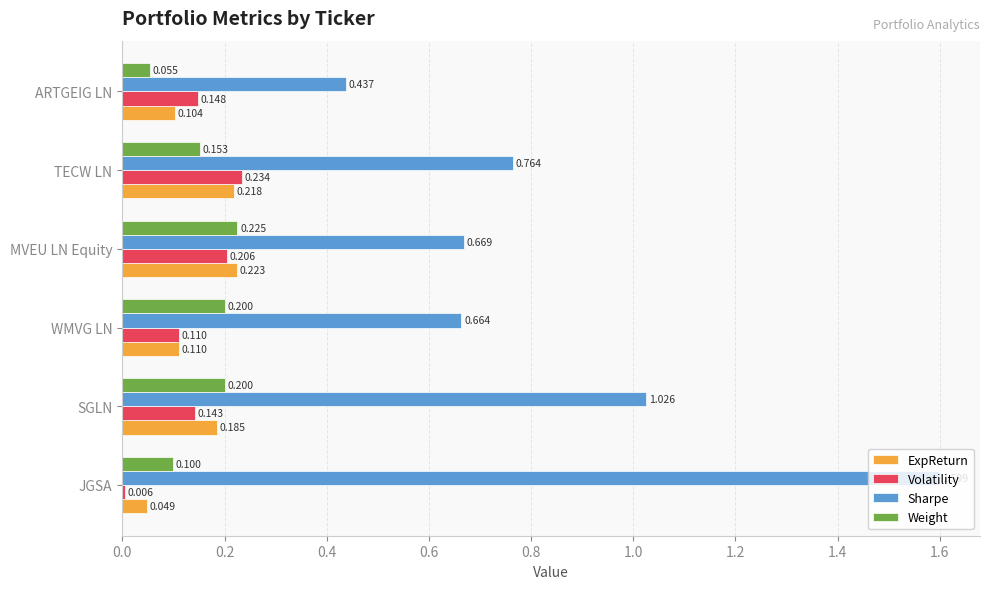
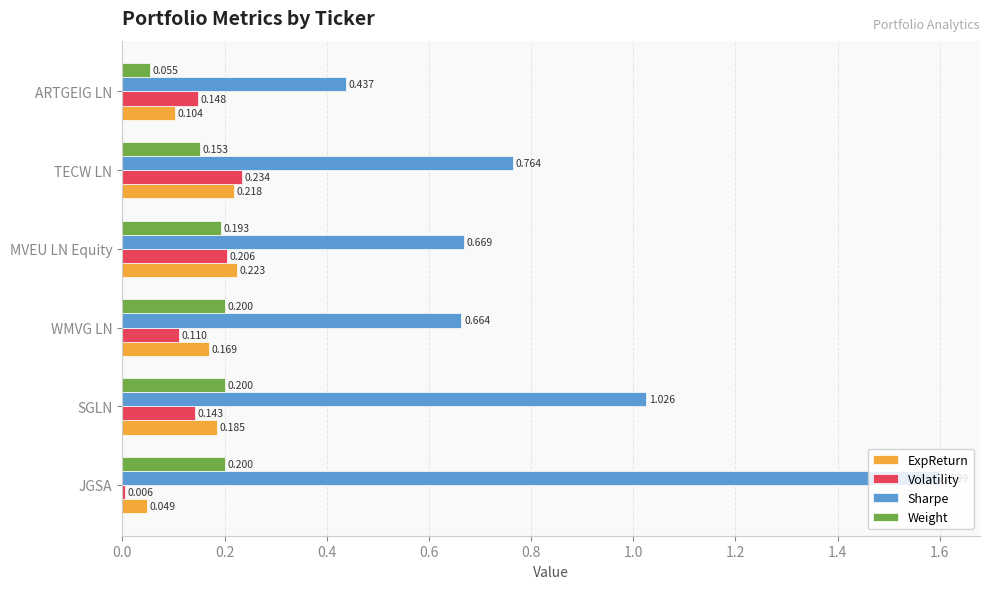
Weight, MVEU LN Equity: 0.225 -> 0.193
ExpReturn, WMVG LN: 0.110 -> 0.169
Weight, JGSA: 0.100 -> 0.200
